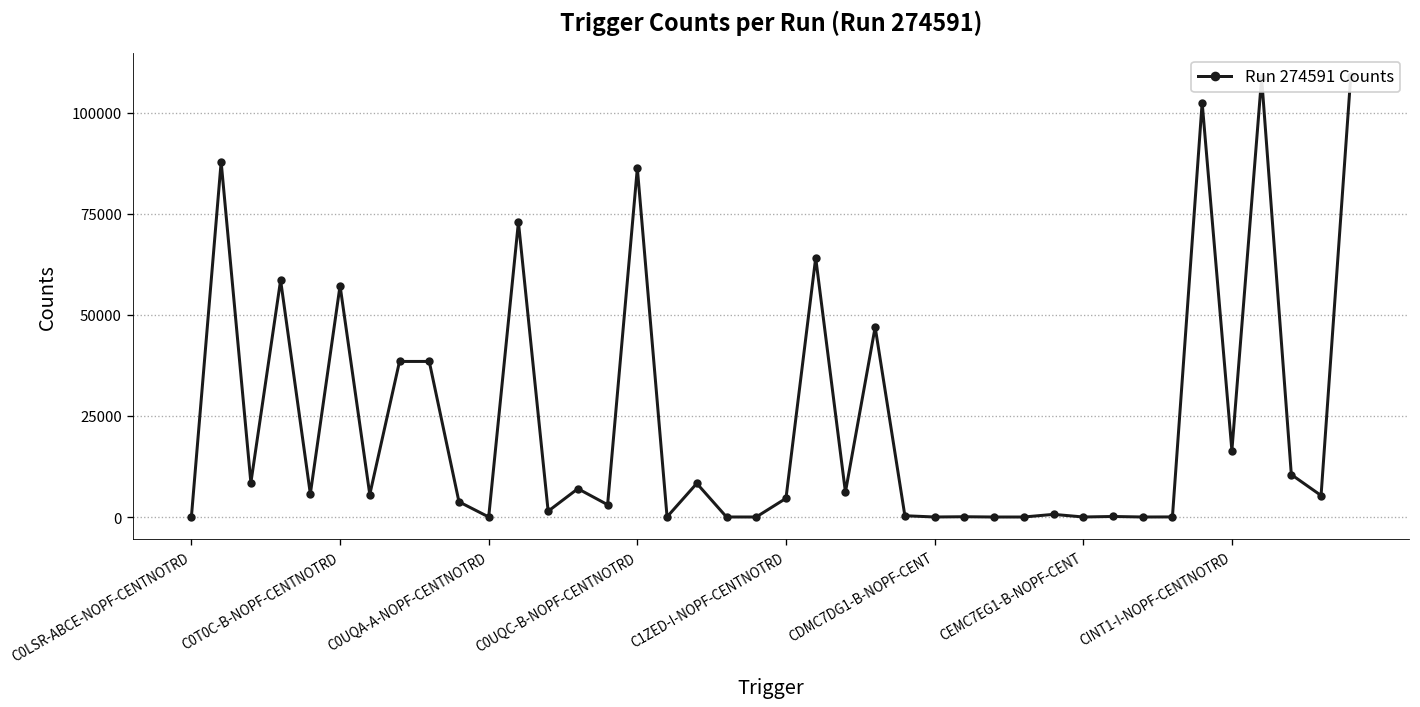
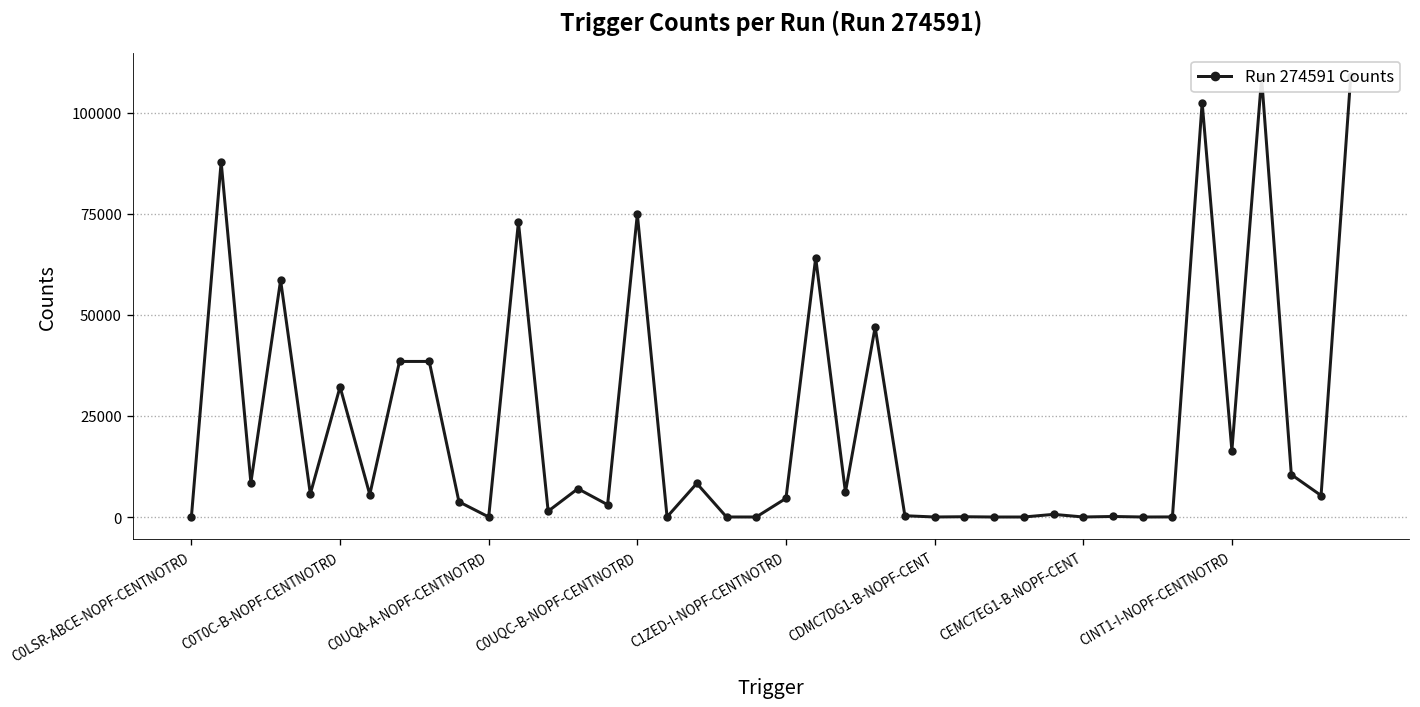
C0T0C-B-NOPF-CENTNOTRD: 57000 -> 32000
C0UQC-B-NOPF-CENTNOTRD: 86000 -> 75000
